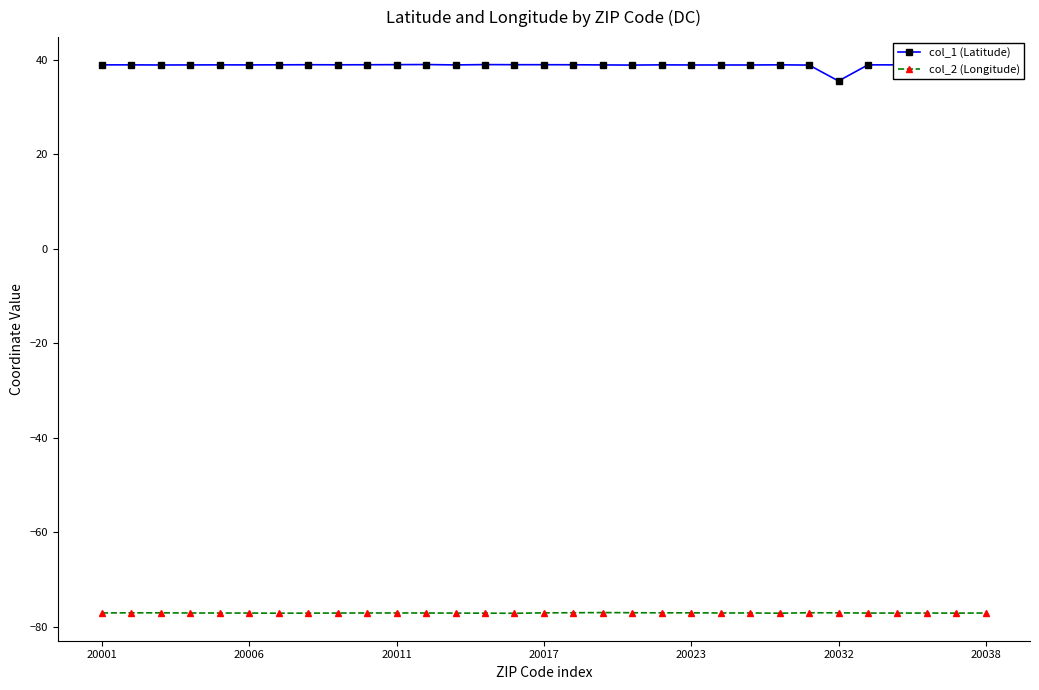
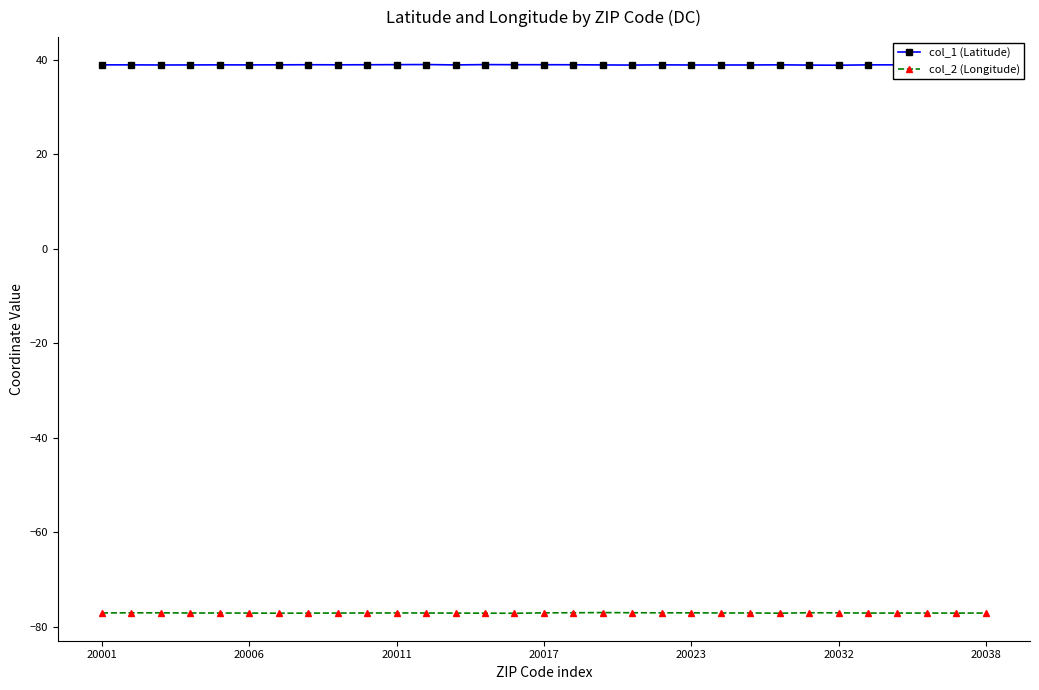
col_1 (Latitude), 20032: 35 -> 39
